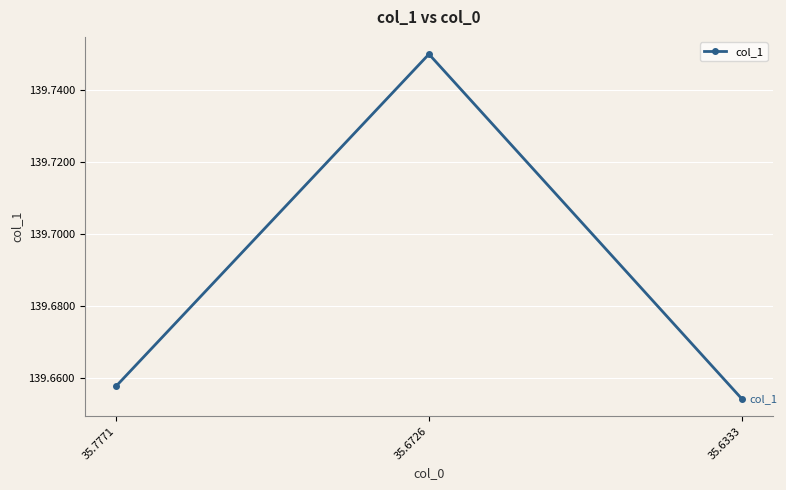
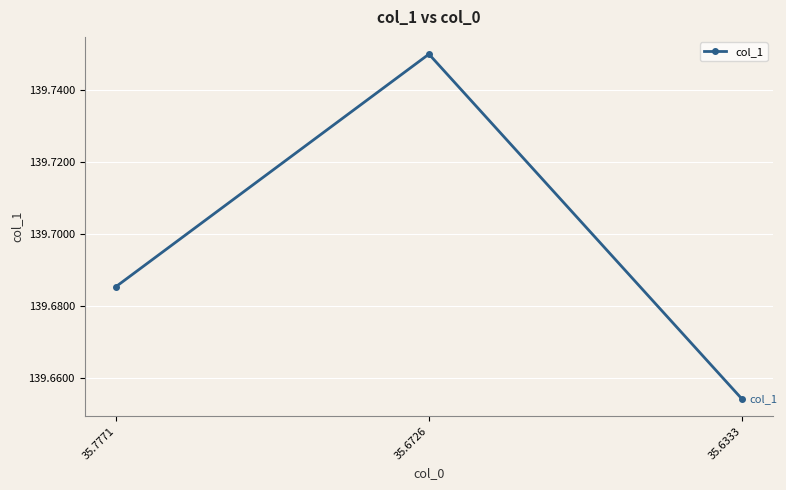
35.7771: 139.658 -> 139.686
